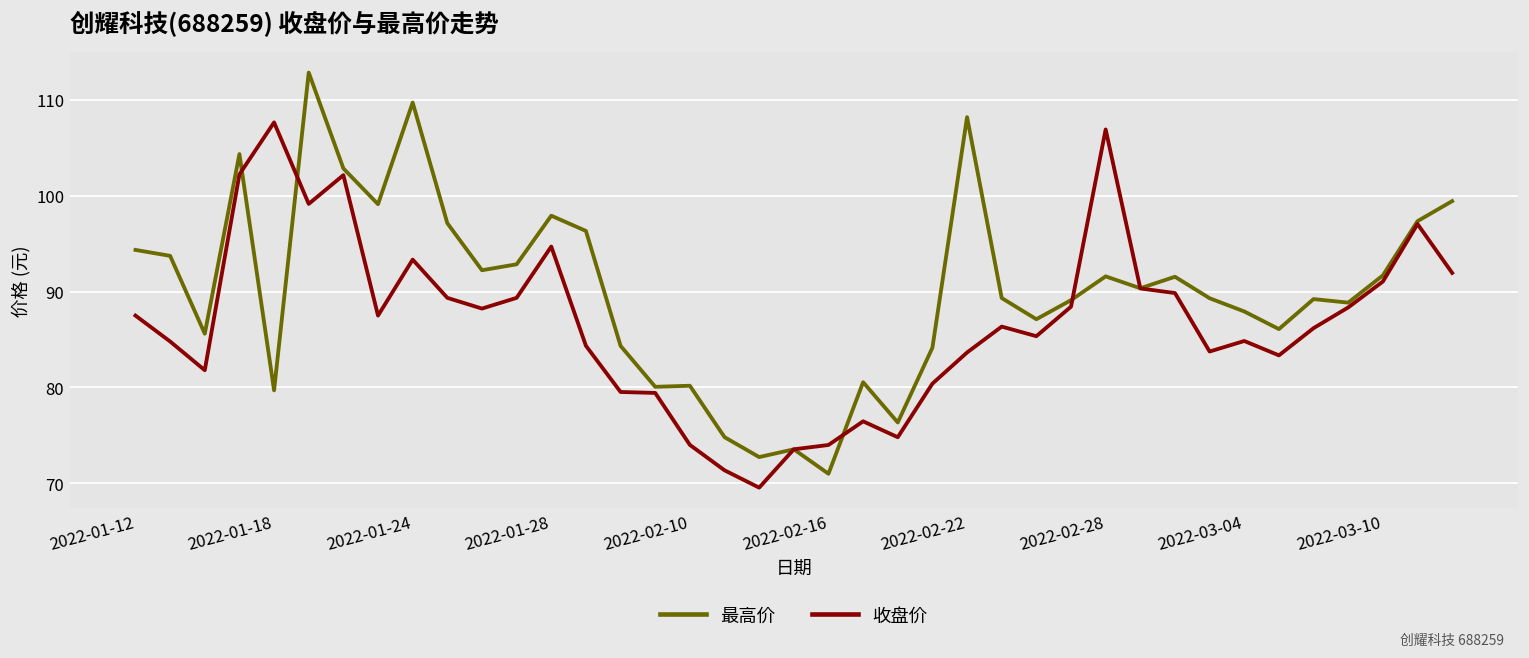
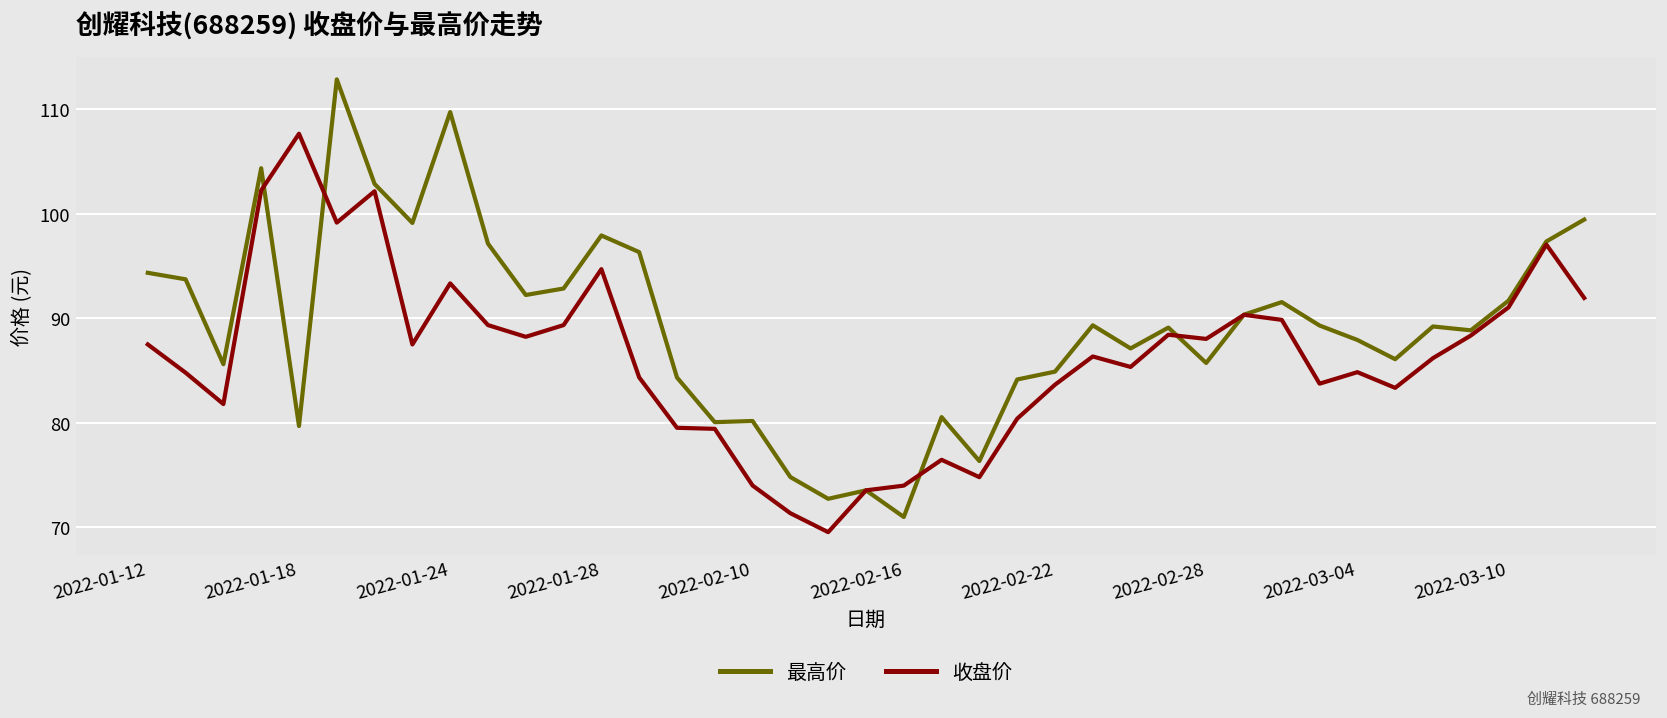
最高价, 2022-02-22: 108 -> 85
最高价, 2022-02-28: 92 -> 86
收盘价, 2022-02-28: 107 -> 88
